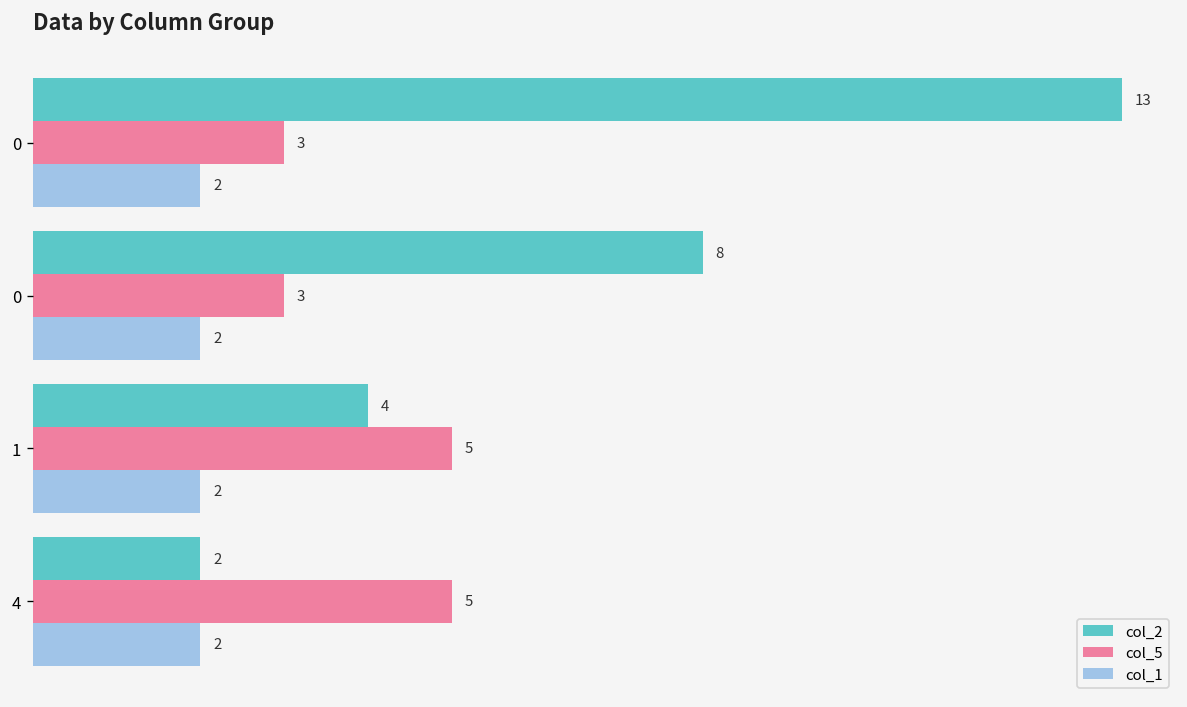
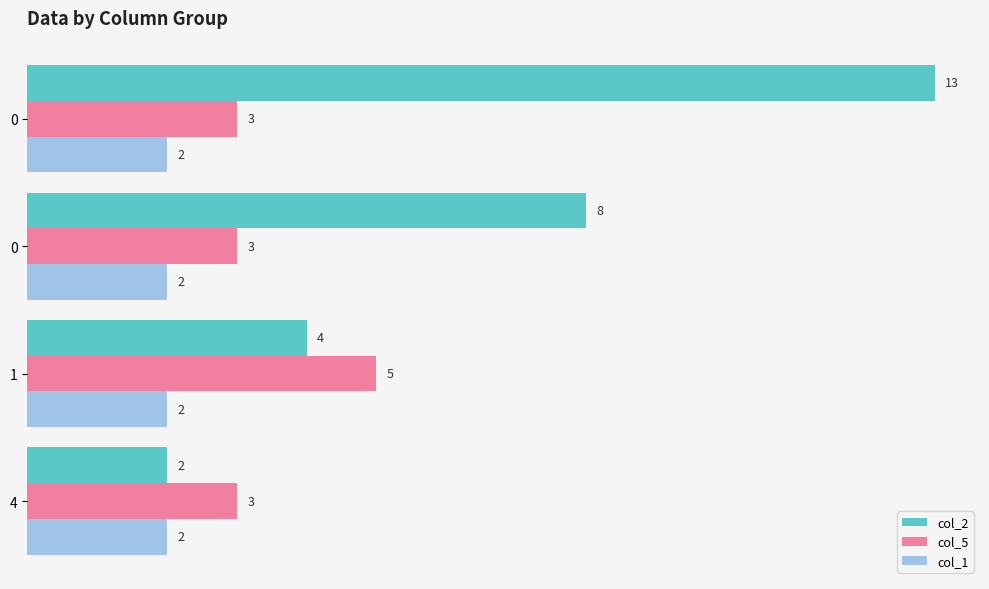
col_5, 4: 5 -> 3
